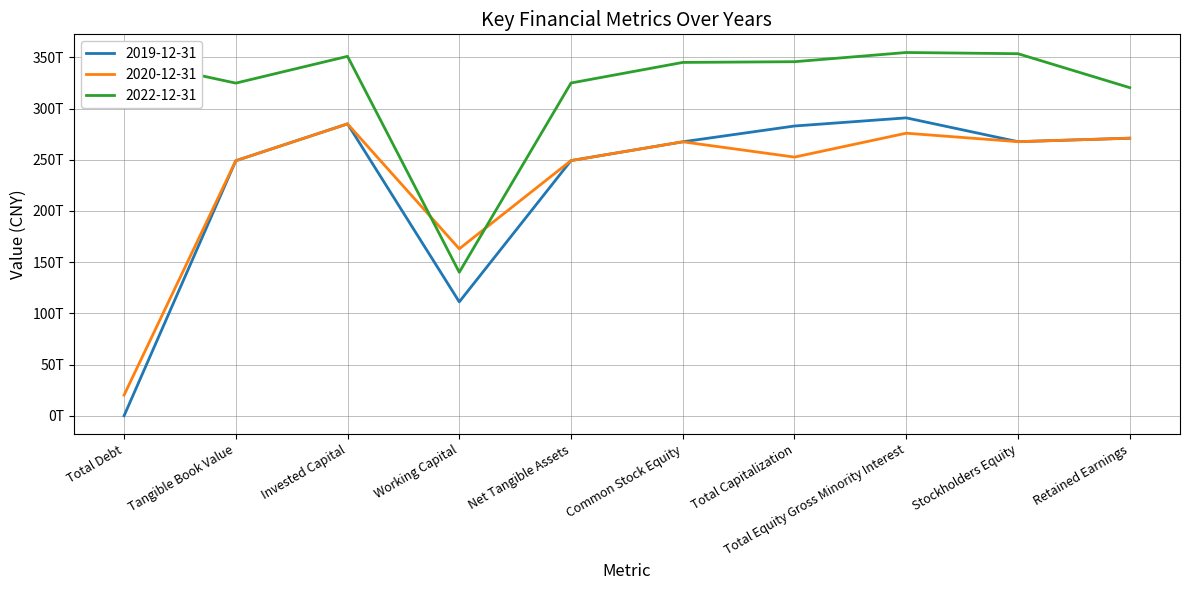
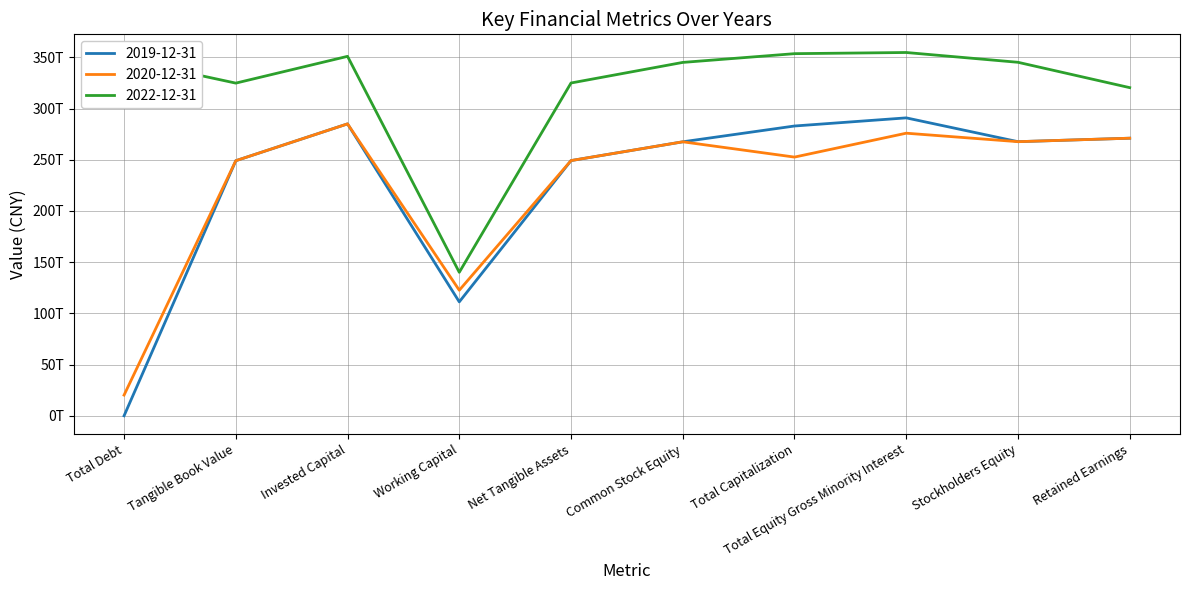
2020-12-31, Working Capital: 163T -> 123T
2022-12-31, Total Capitalization: 346T -> 354T
2022-12-31, Stockholders Equity: 354T -> 345T
